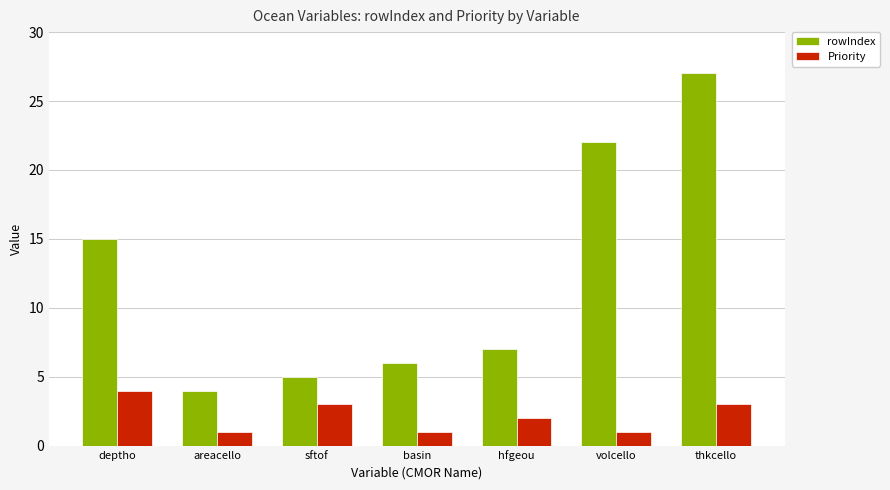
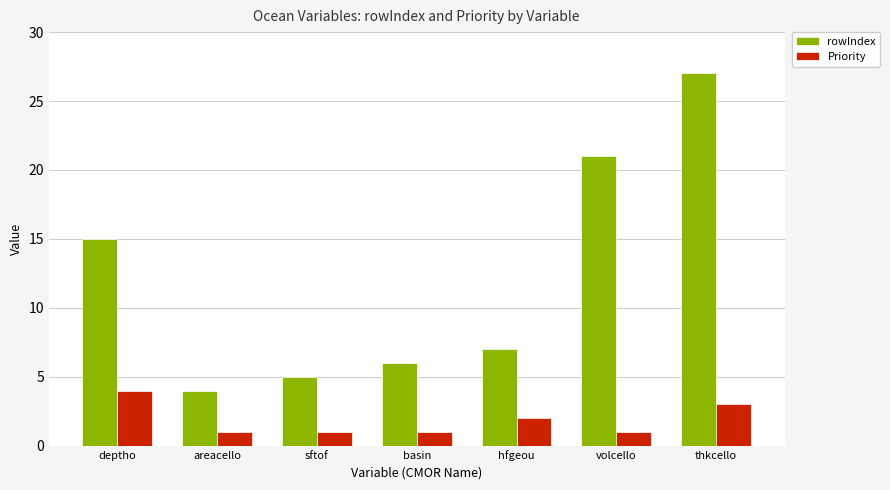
Priority, sftof: 3 -> 1
rowIndex, volcello: 22 -> 21
